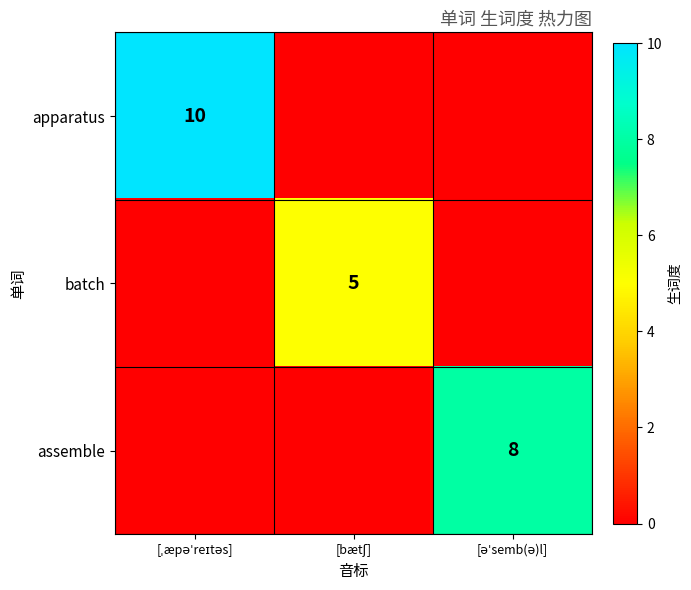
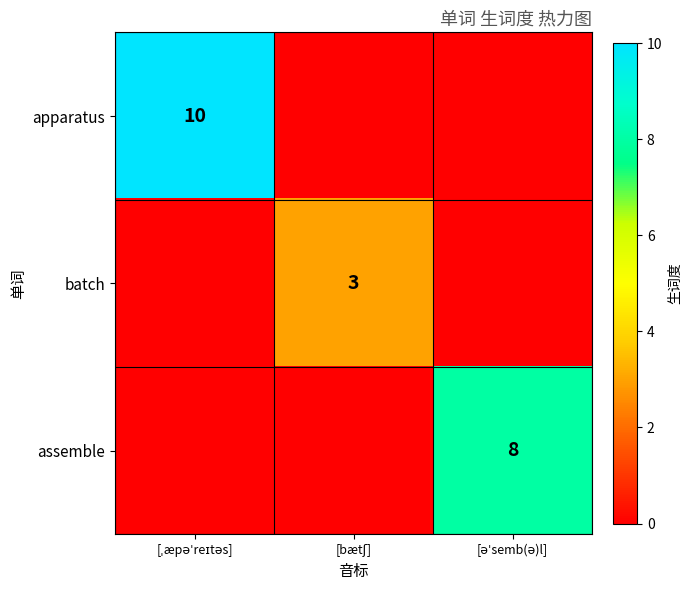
batch, [bætʃ]: 5 -> 3
